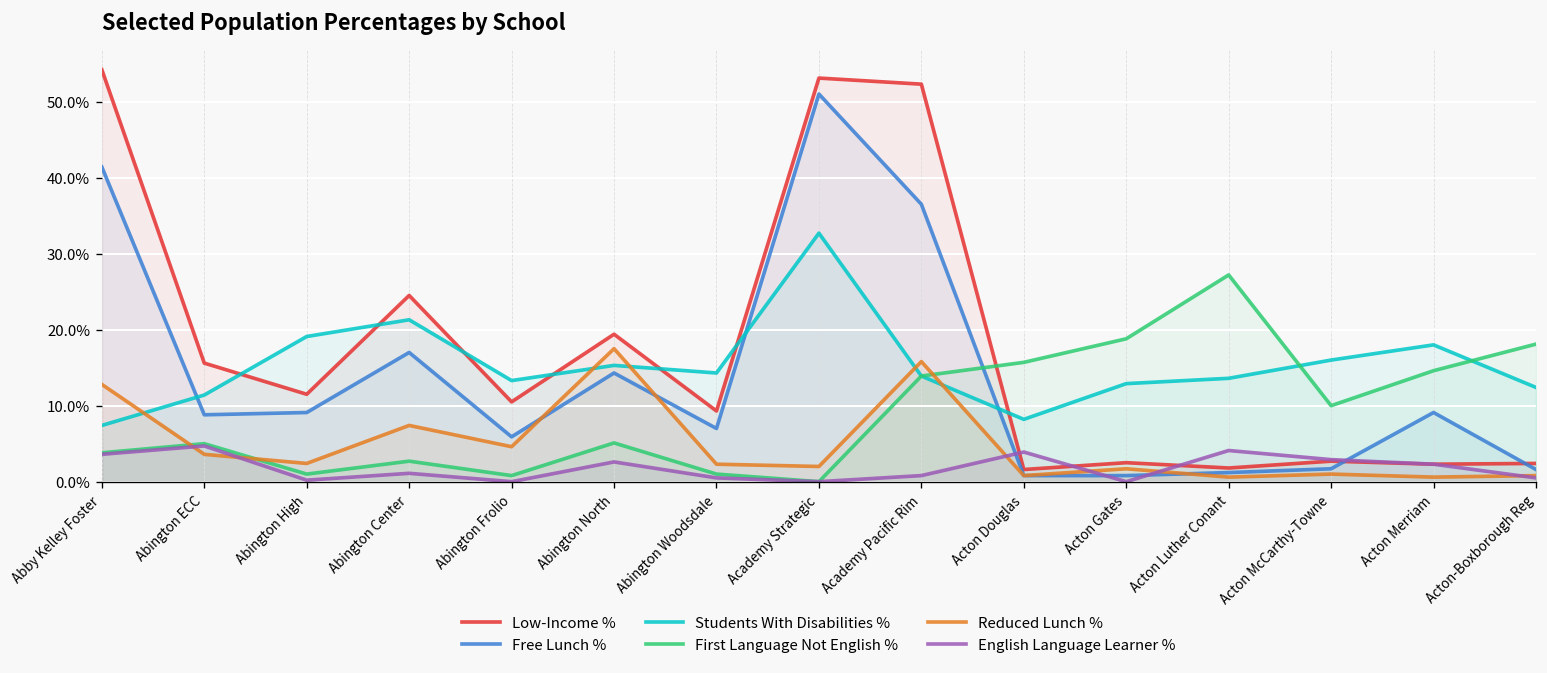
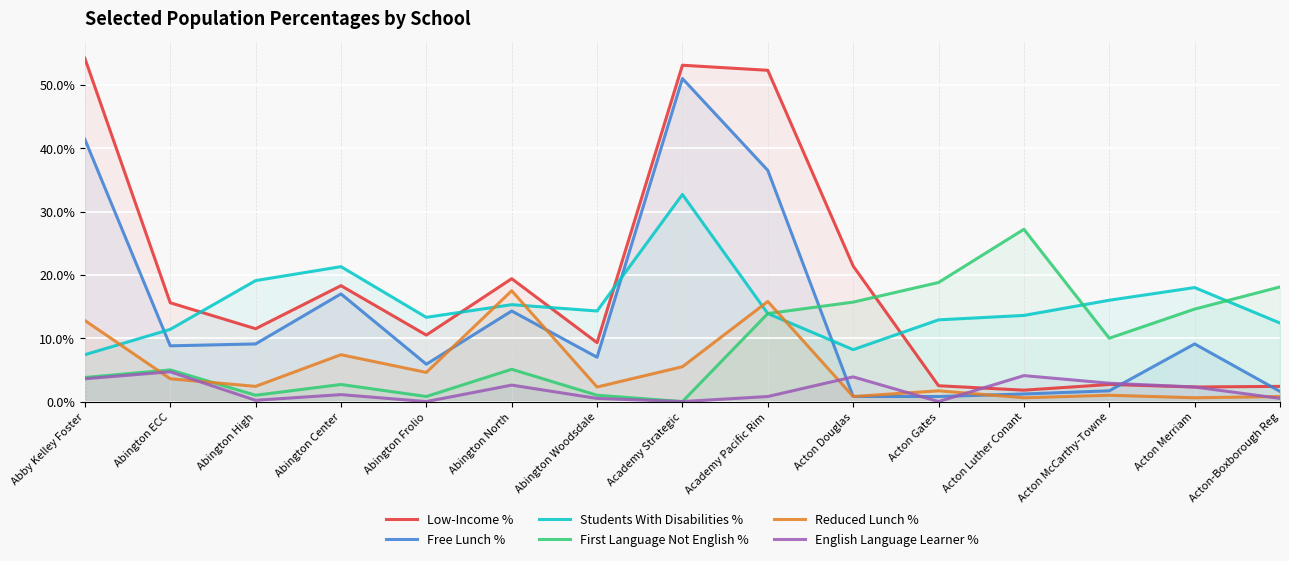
Low-Income %, Abington Center: 25% -> 18%
Reduced Lunch %, Academy Strategic: 2% -> 6%
Low-Income %, Acton Douglas: 2% -> 21%
